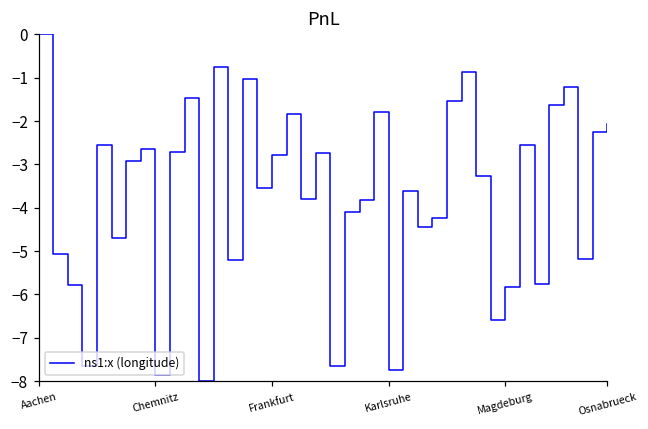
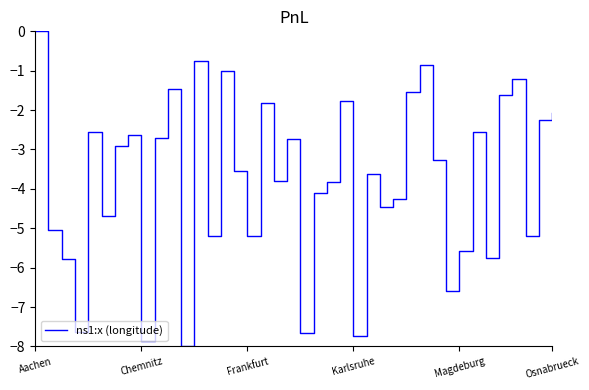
Frankfurt: -2.8 -> -5.2
Magdeburg: -5.8 -> -5.6
